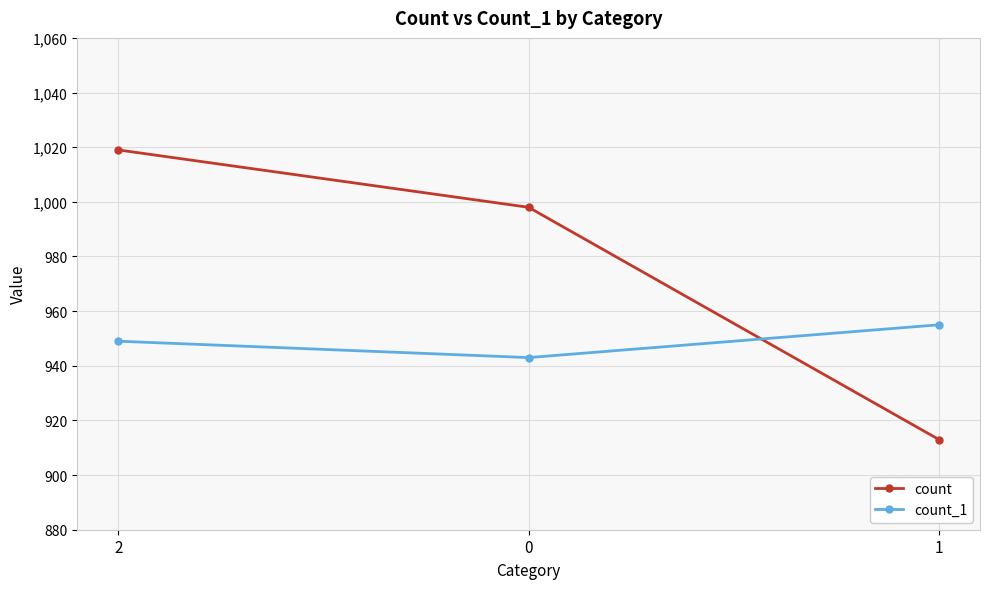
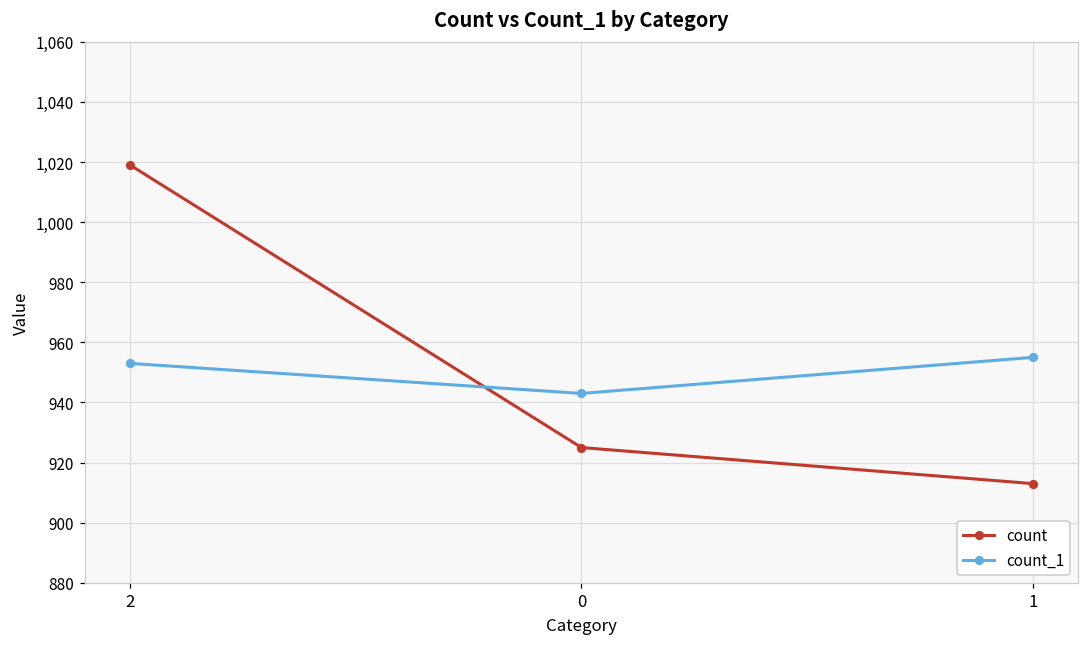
count_1, 2: 949 -> 953
count, 0: 998 -> 925
